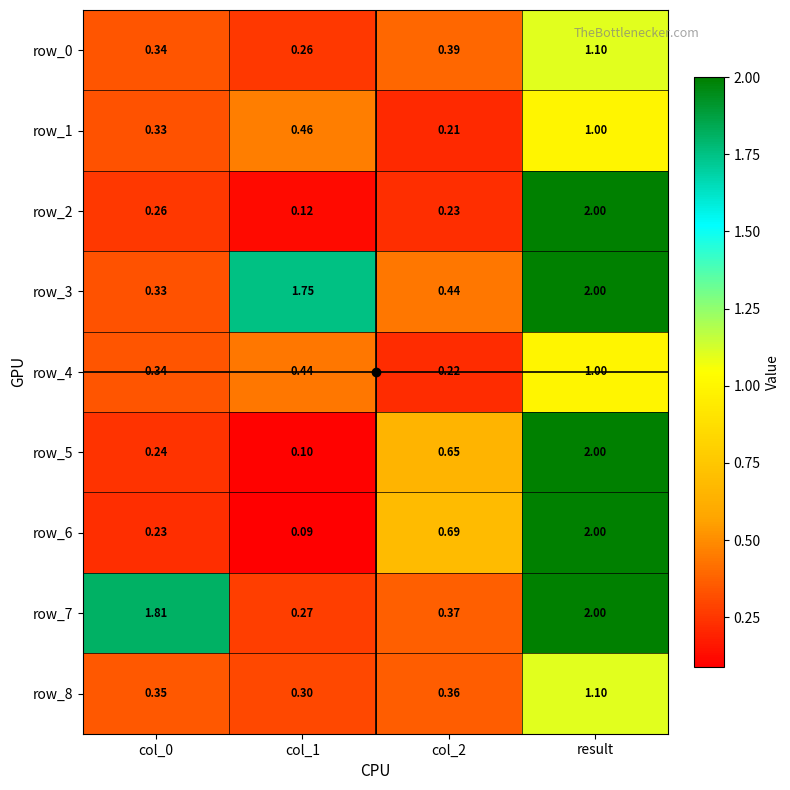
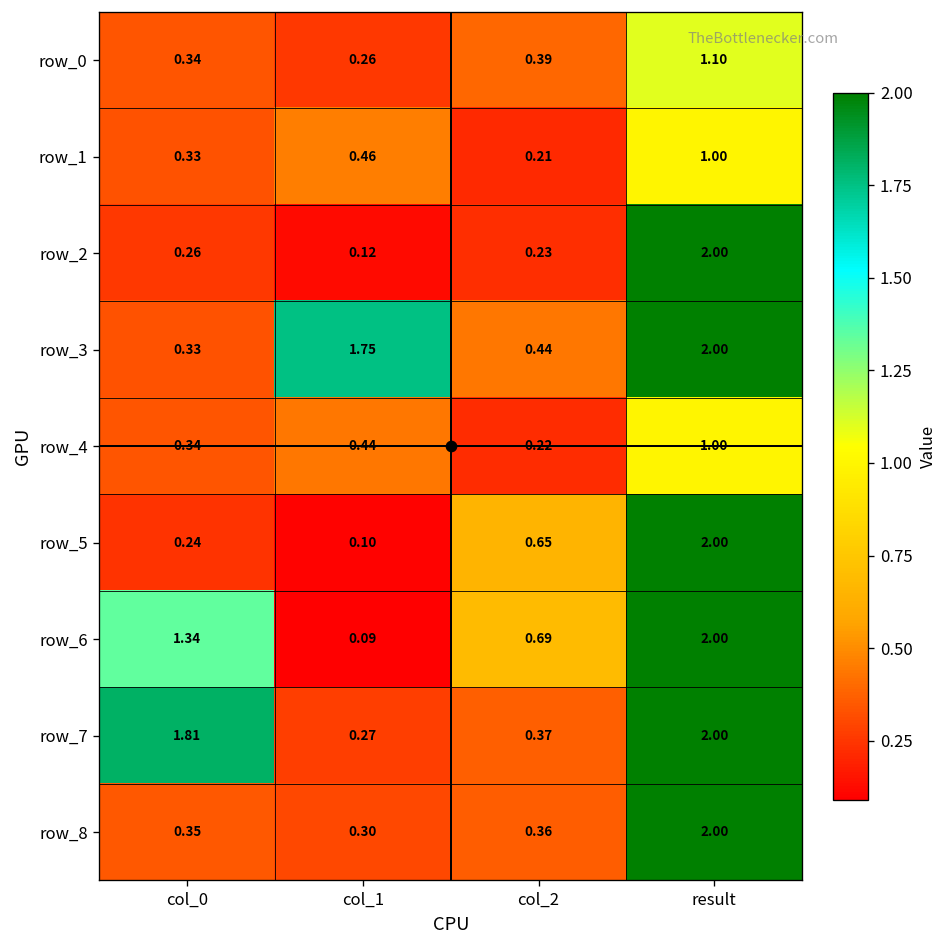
row_6, col_0: 0.23 -> 1.34
row_8, result: 1.10 -> 2.00
